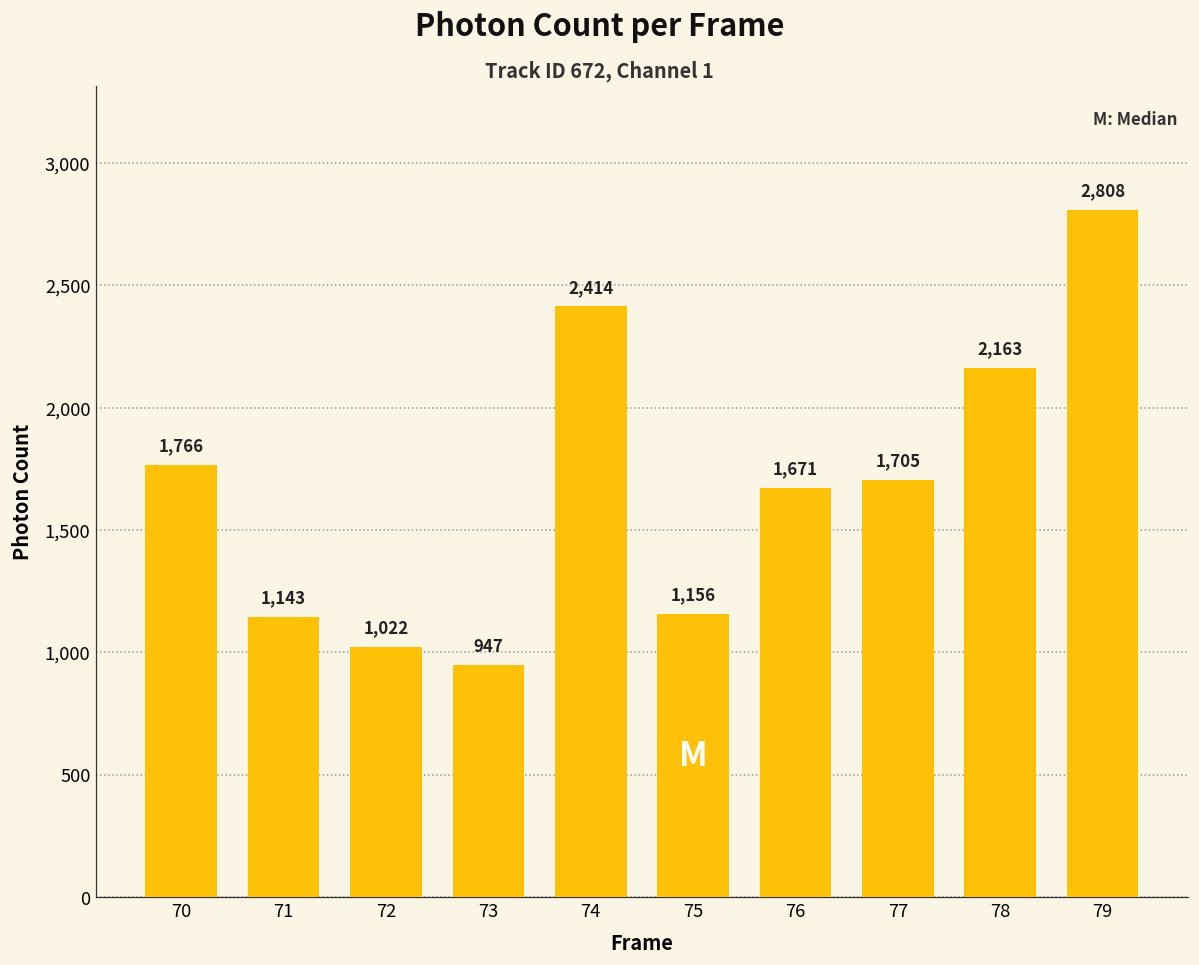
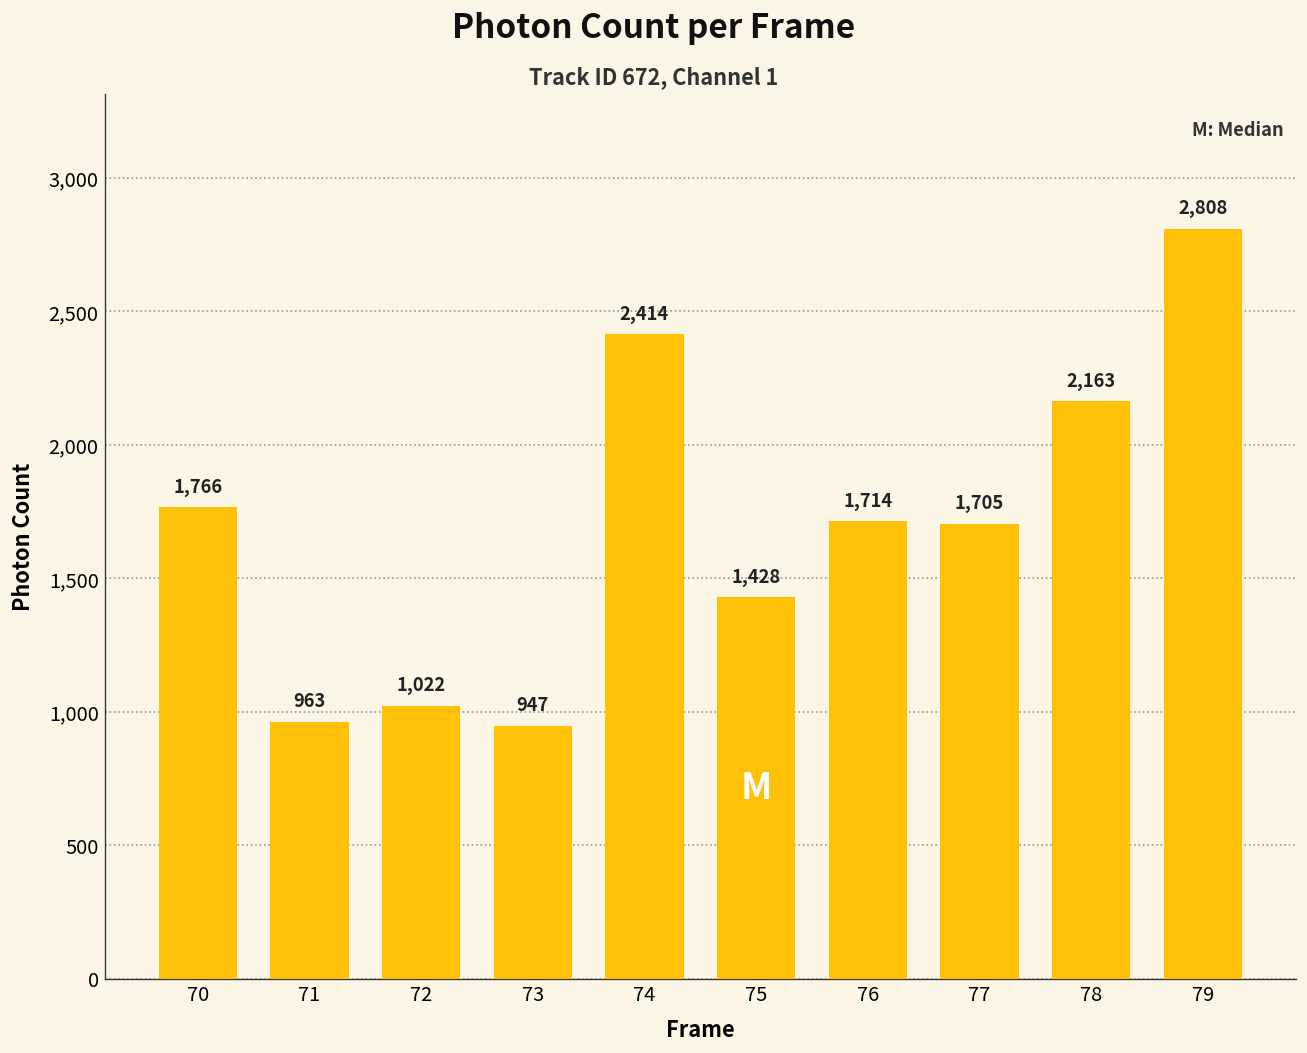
71: 1,143 -> 963
75: 1,156 -> 1,428
76: 1,671 -> 1,714
